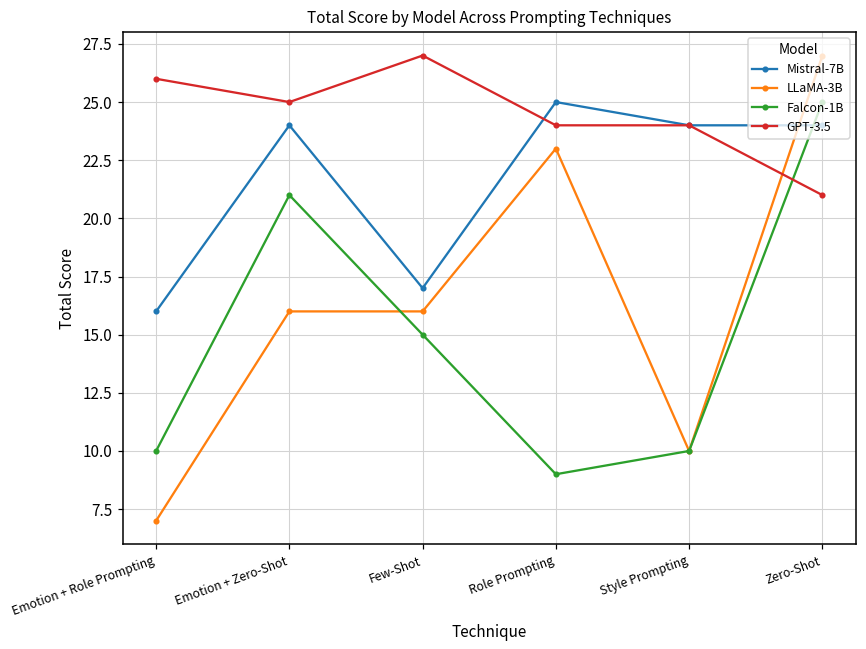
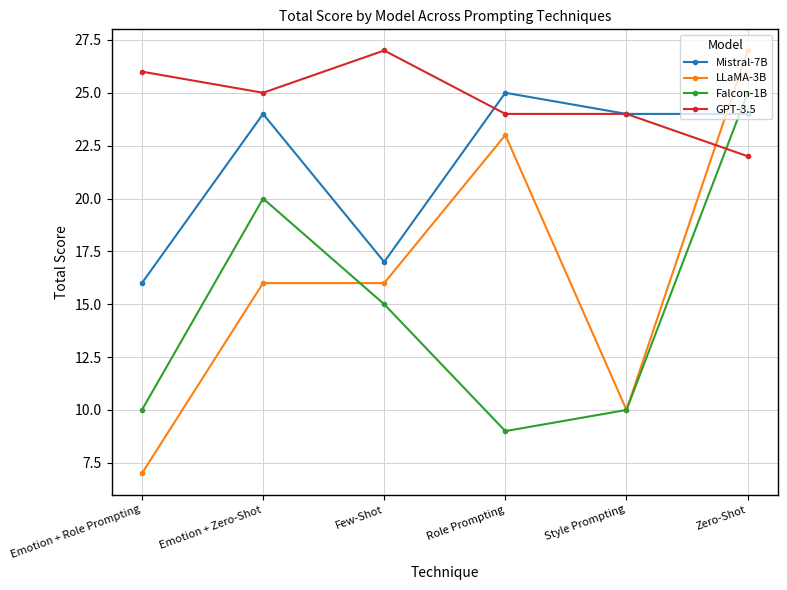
Falcon-1B, Emotion + Zero-Shot: 21 -> 20
GPT-3.5, Zero-Shot: 21 -> 22
